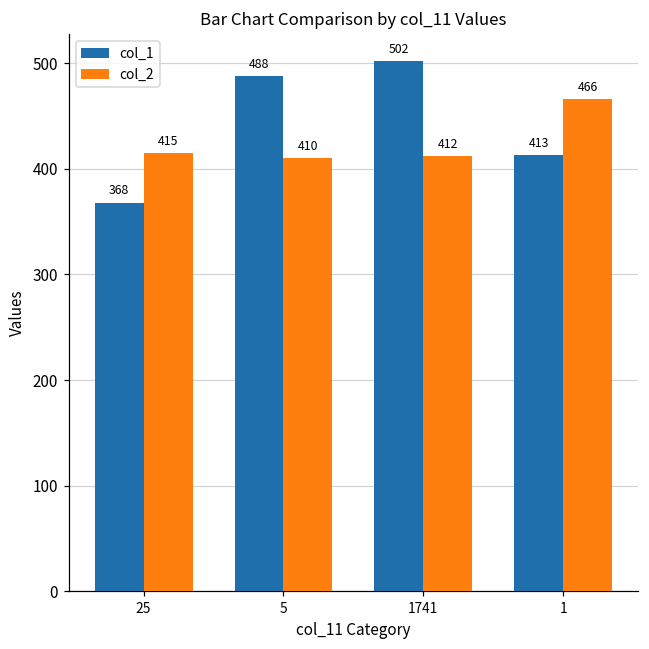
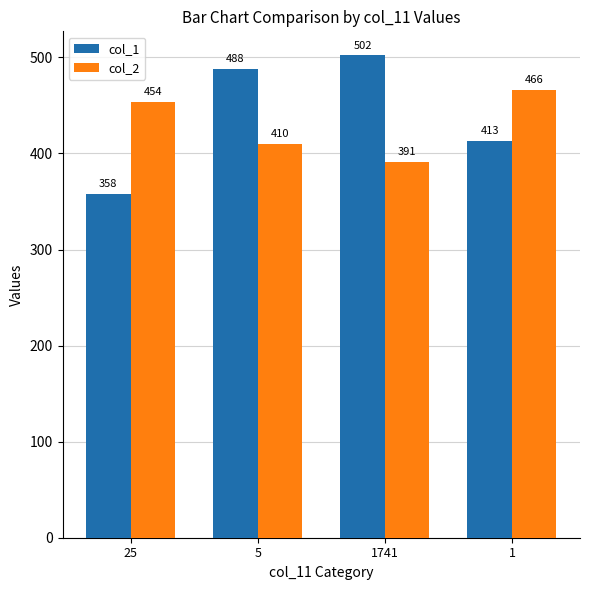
col_1, 25: 368 -> 358
col_2, 25: 415 -> 454
col_2, 1741: 412 -> 391
